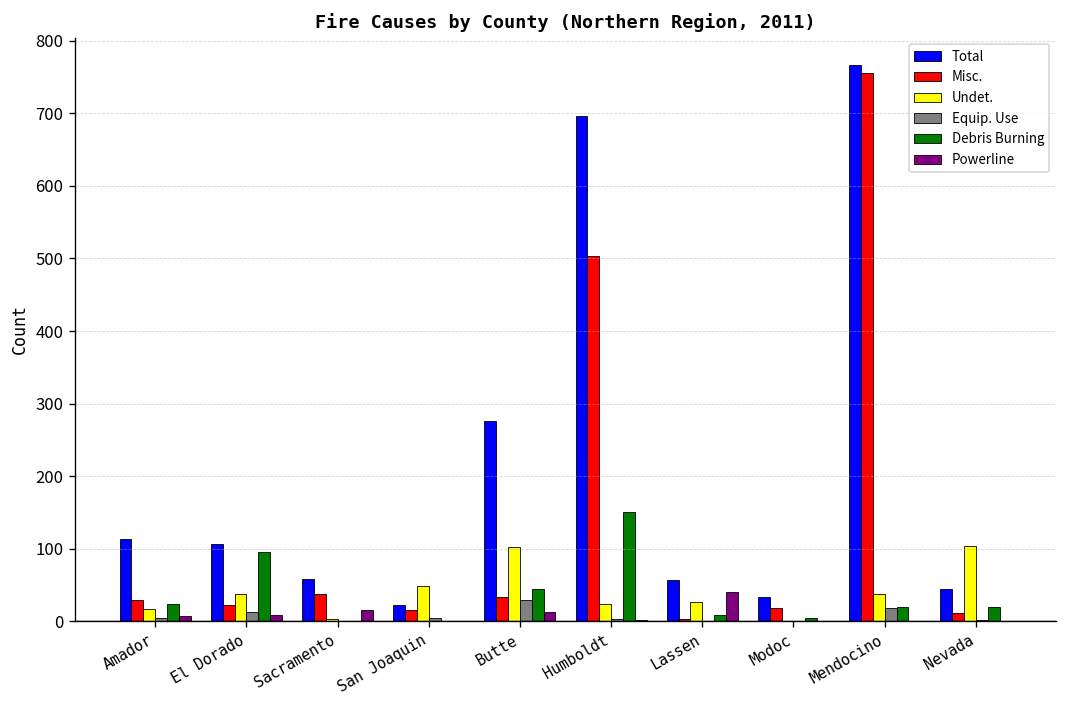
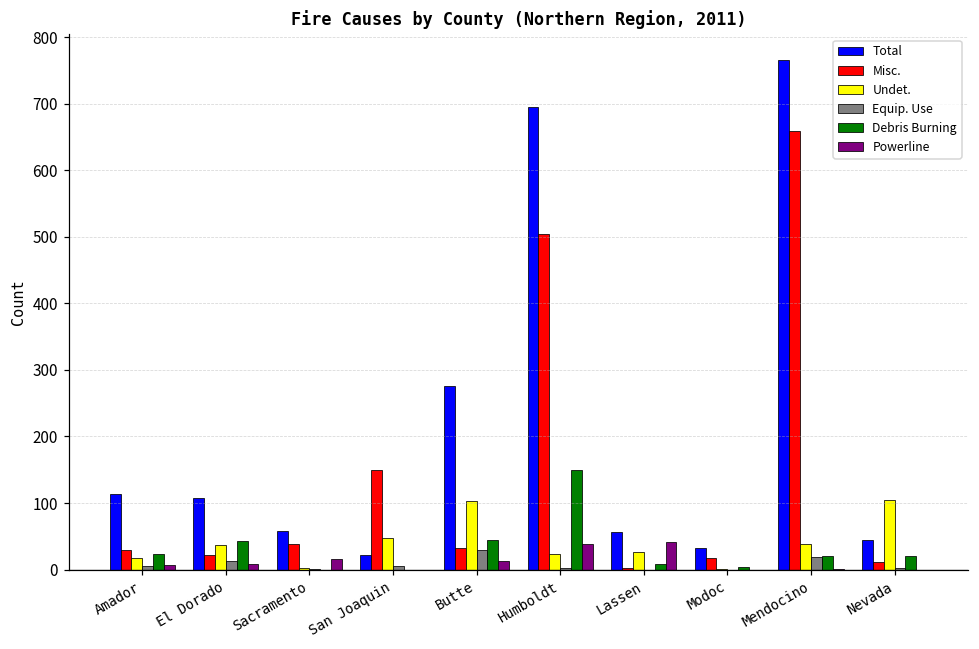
Debris Burning, El Dorado: 100 -> 40
Misc., San Joaquin: 20 -> 150
Powerline, Humboldt: 0 -> 40
Misc., Mendocino: 760 -> 660
